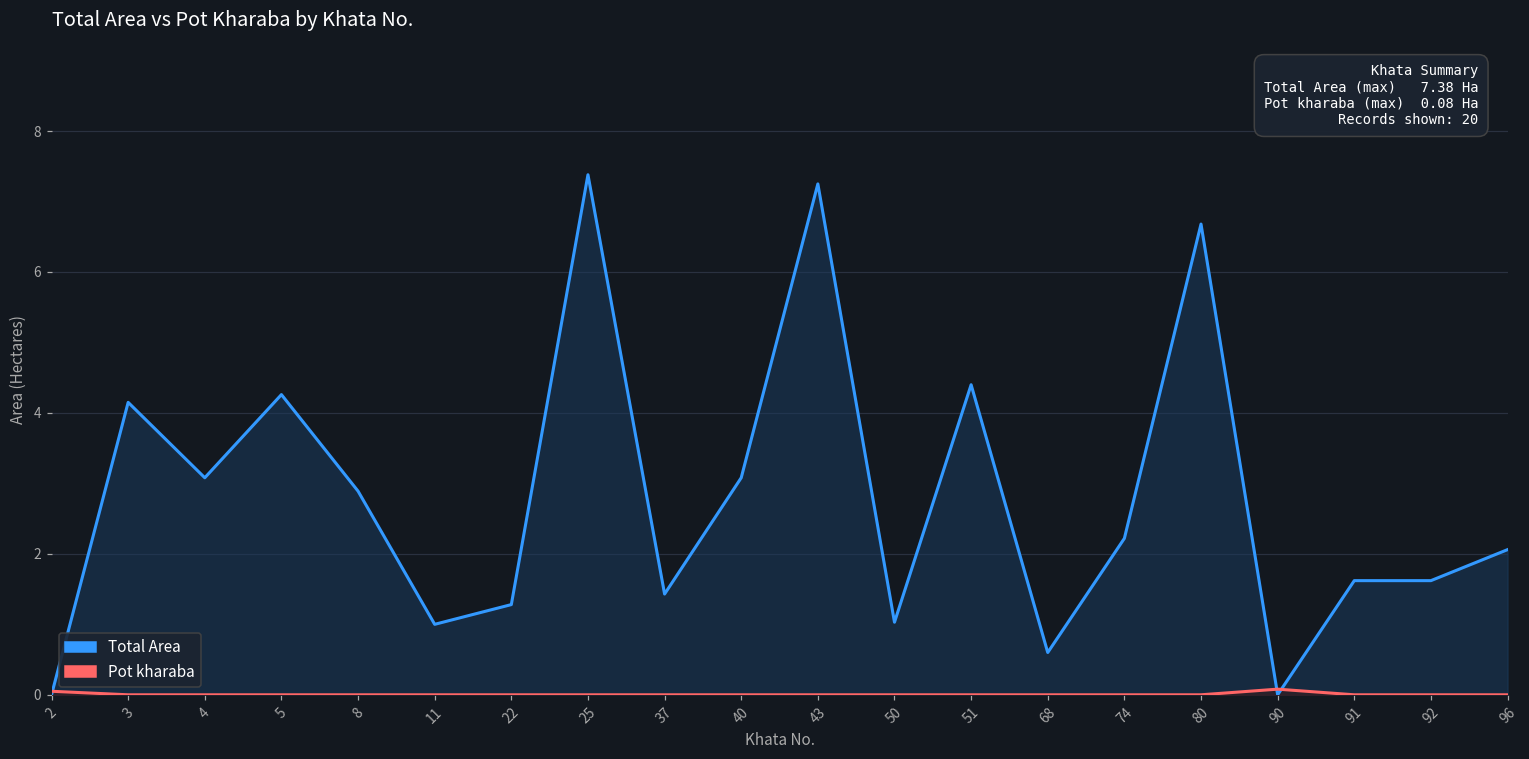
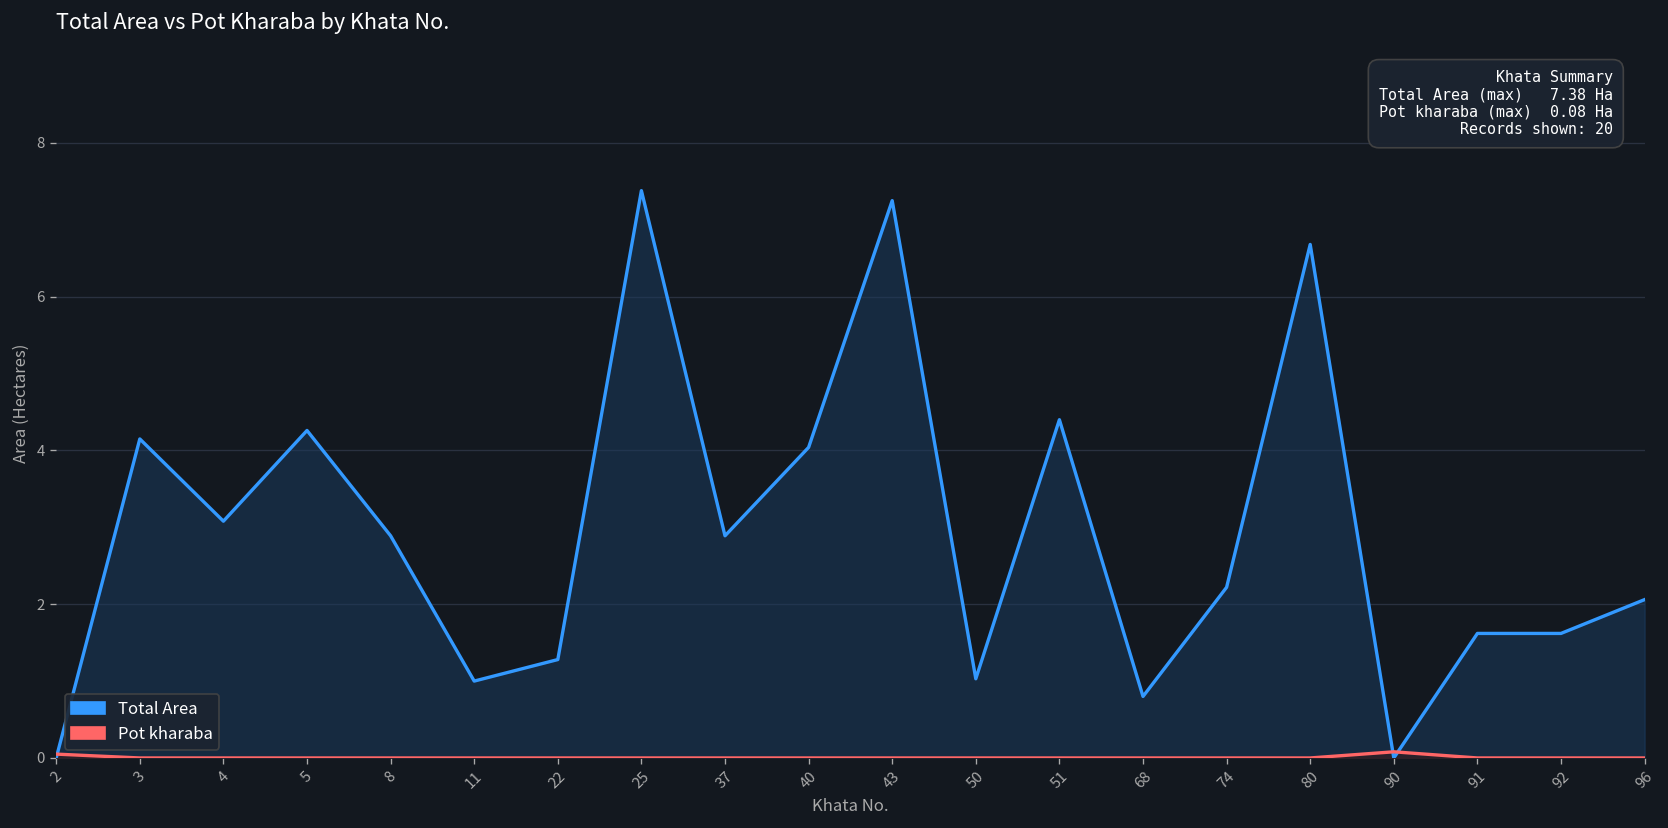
Total Area, 37: 1.4 -> 2.9
Total Area, 40: 3.1 -> 4.0
Total Area, 68: 0.6 -> 0.8
